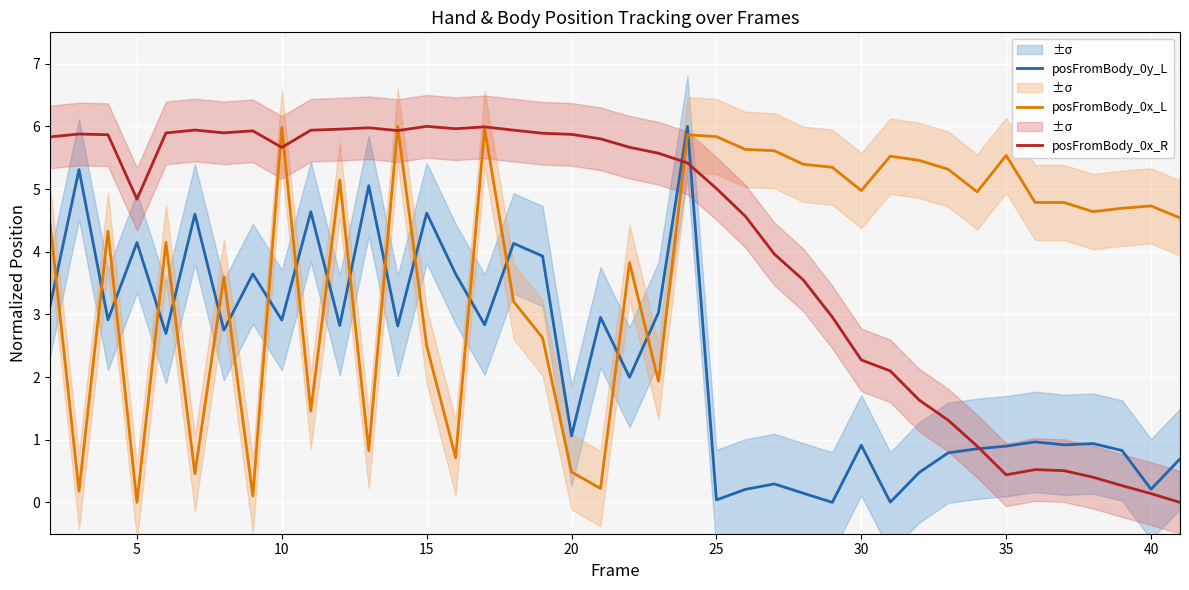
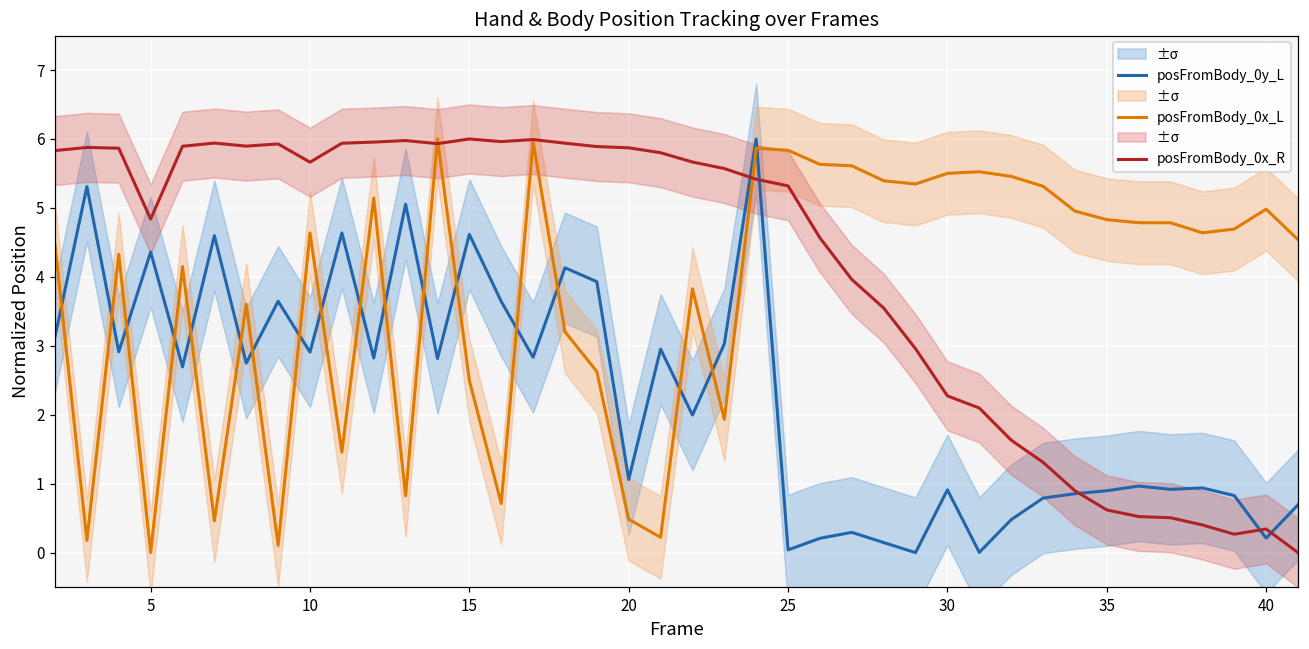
posFromBody_0y_L, 5: 4.1 -> 4.4
posFromBody_0x_L, 10: 6.0 -> 4.6
posFromBody_0x_R, 25: 5.0 -> 5.3
posFromBody_0x_L, 30: 5.0 -> 5.5
posFromBody_0x_L, 35: 5.5 -> 4.8
posFromBody_0x_R, 35: 0.4 -> 0.6
posFromBody_0x_L, 40: 4.7 -> 5.0
posFromBody_0x_R, 40: 0.1 -> 0.3
